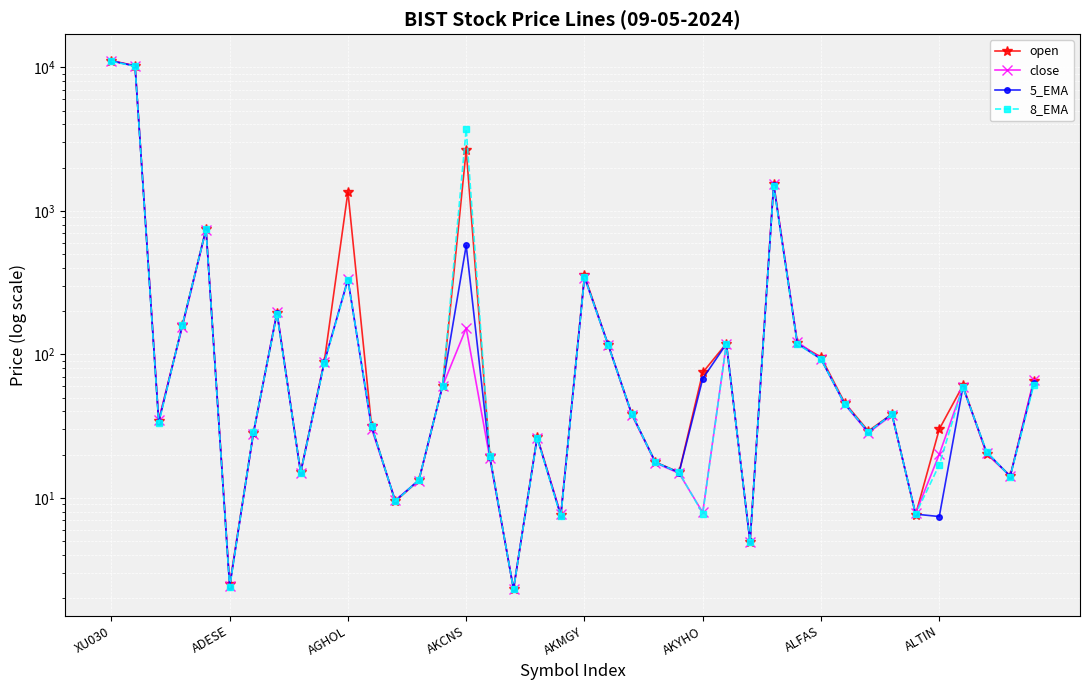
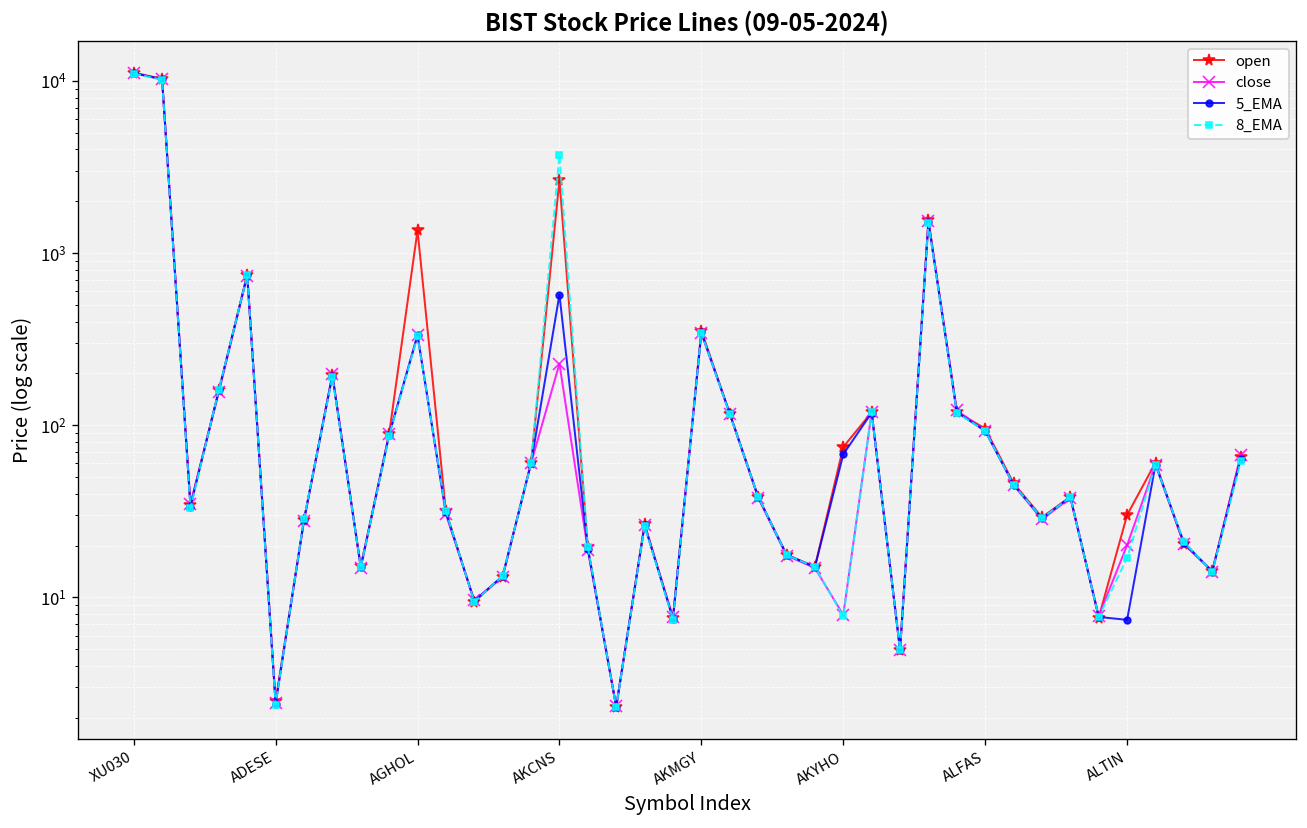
close, AKCNS: 150 -> 230
